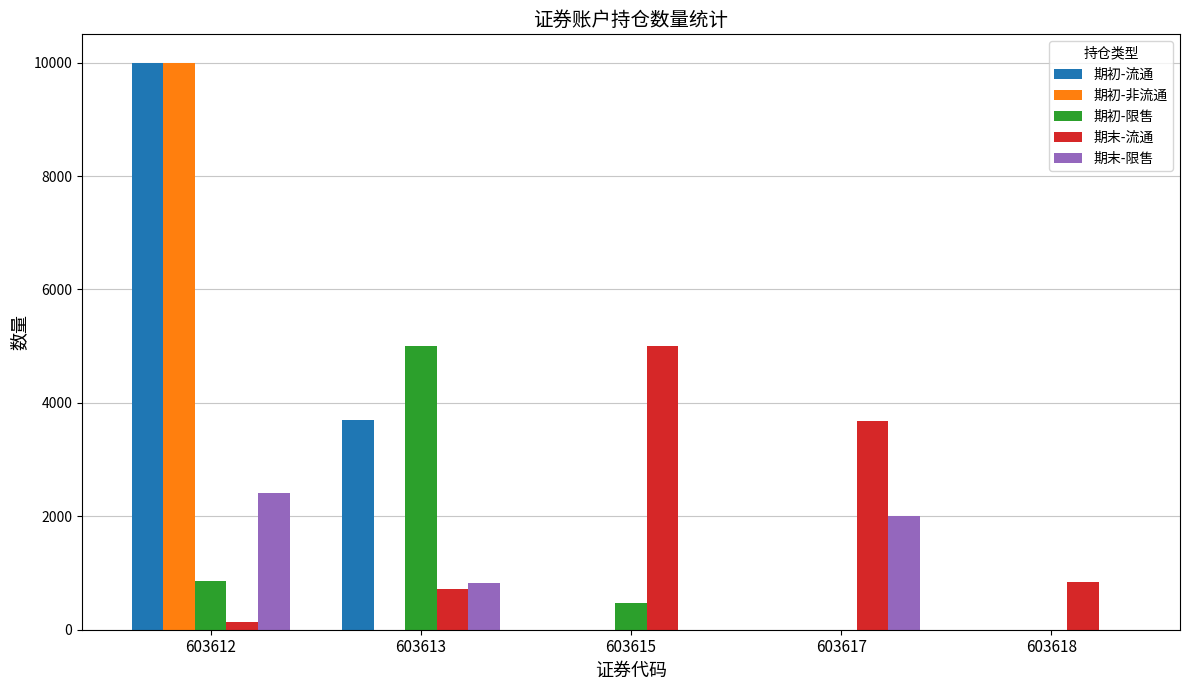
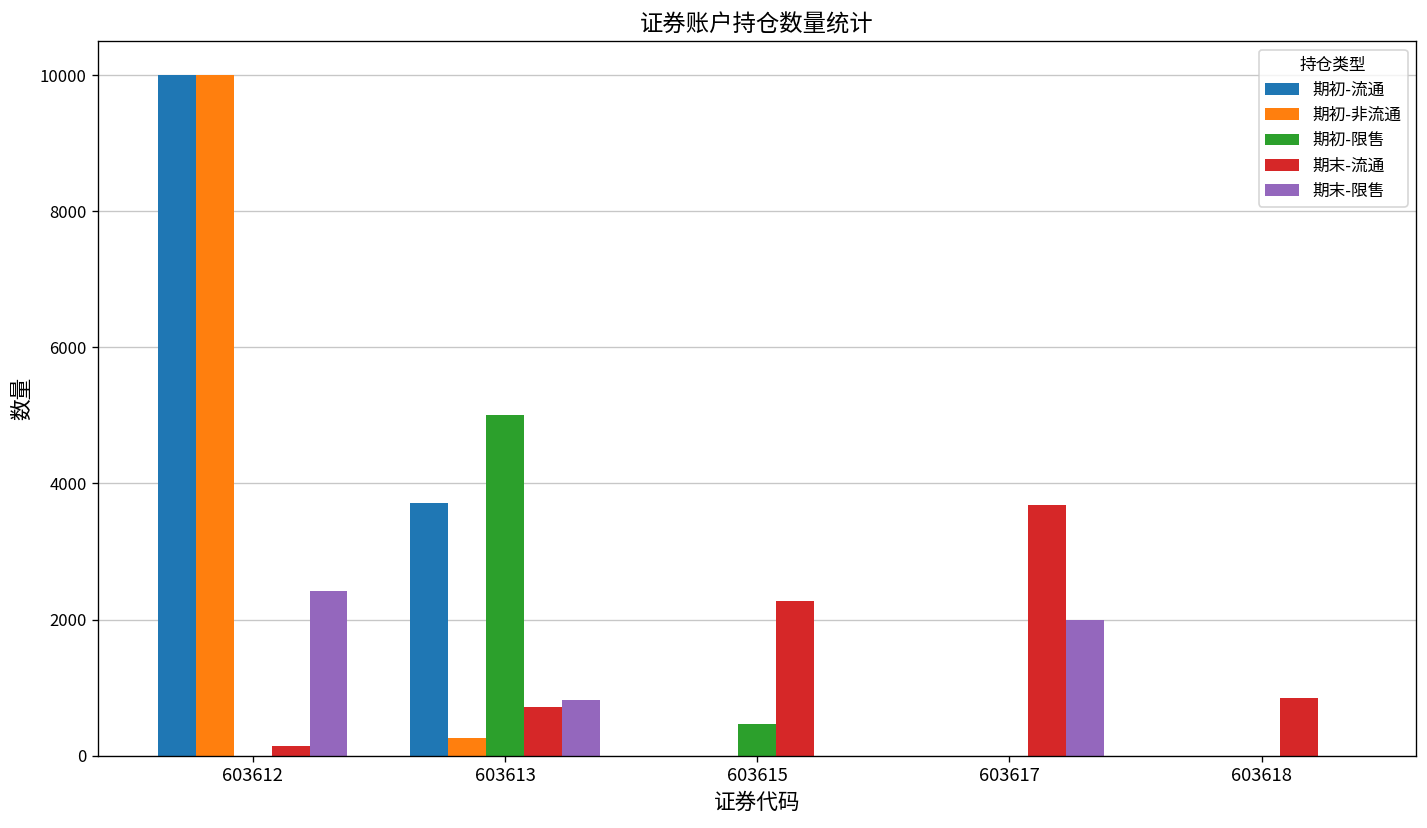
期初-限售, 603612: 900 -> 0
期初-非流通, 603613: 0 -> 300
期末-流通, 603615: 5000 -> 2300
